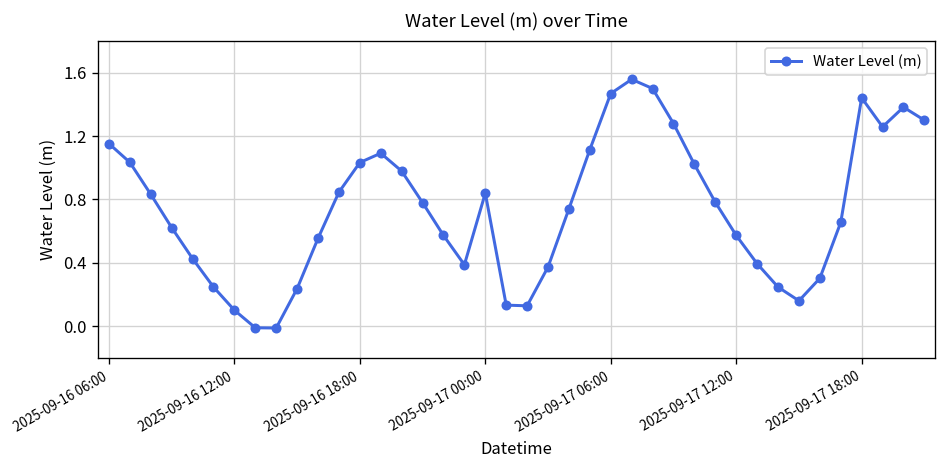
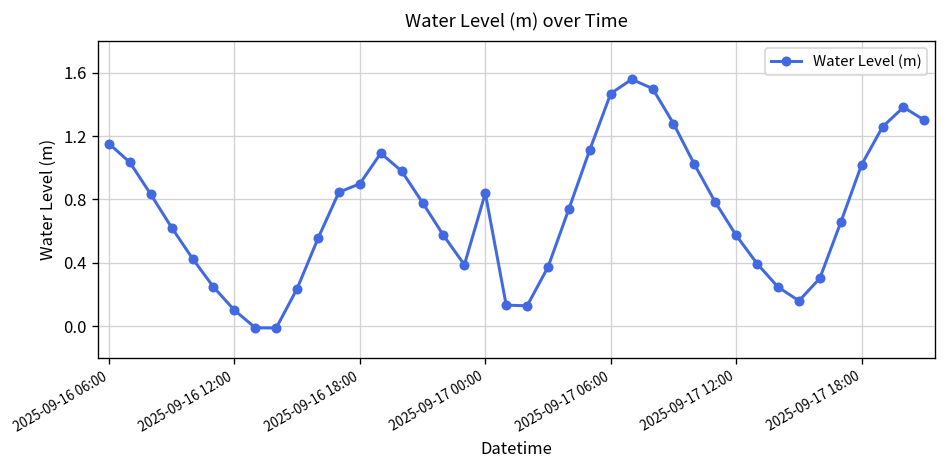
2025-09-16 18:00: 1.03 -> 0.90
2025-09-17 18:00: 1.44 -> 1.02
